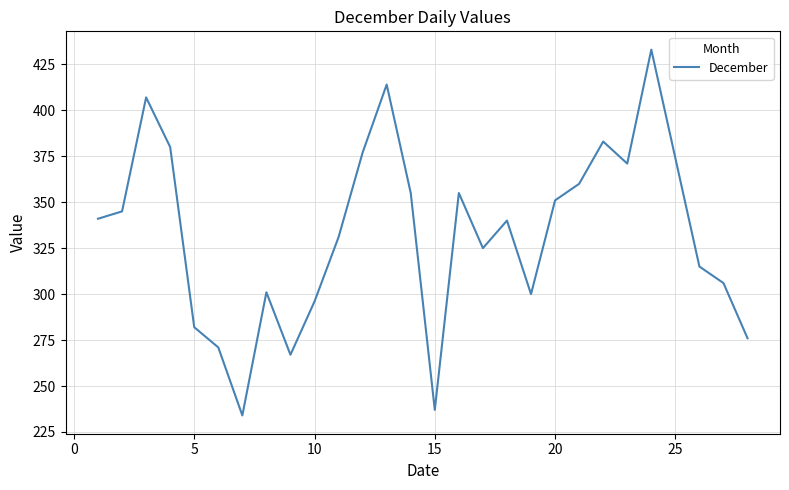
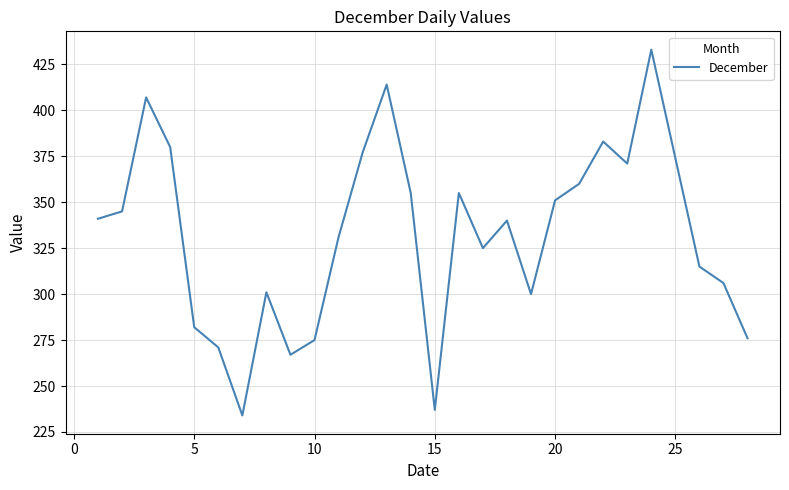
10: 296 -> 275
